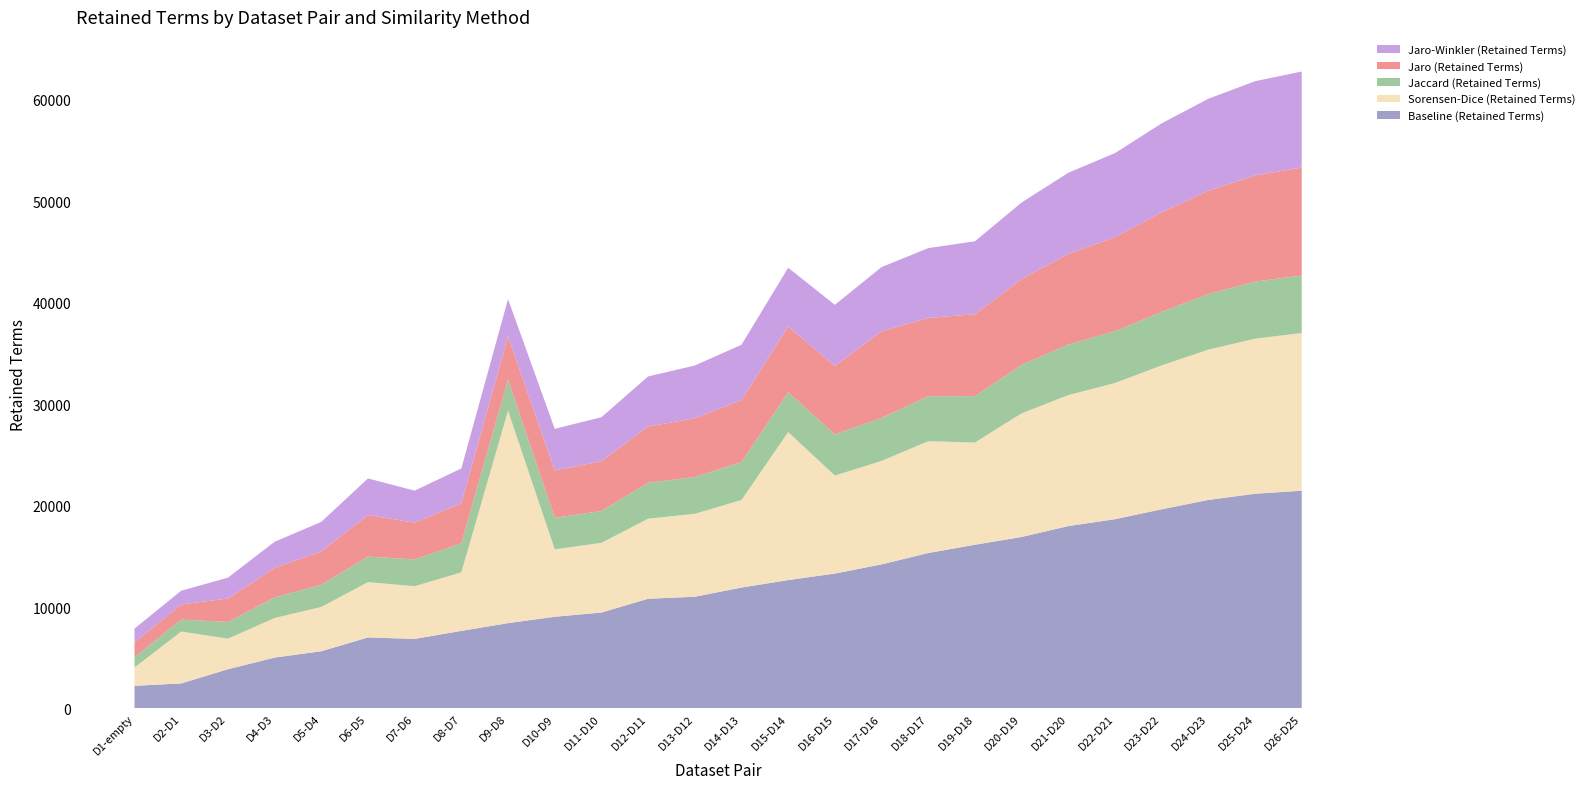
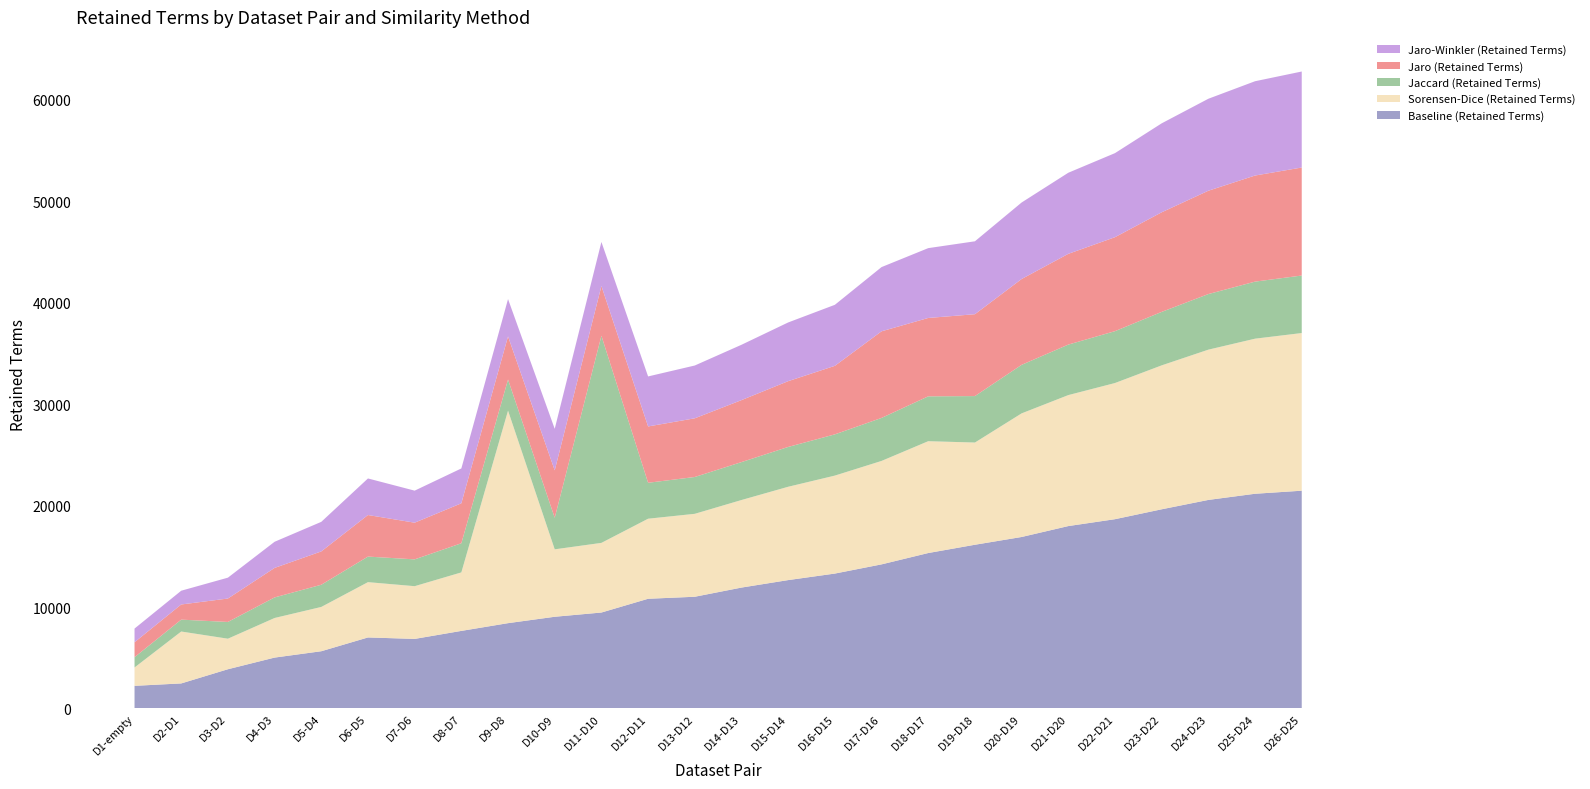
Jaccard (Retained Terms), D11-D10: 3100 -> 20400
Sorensen-Dice (Retained Terms), D15-D14: 14600 -> 9200
